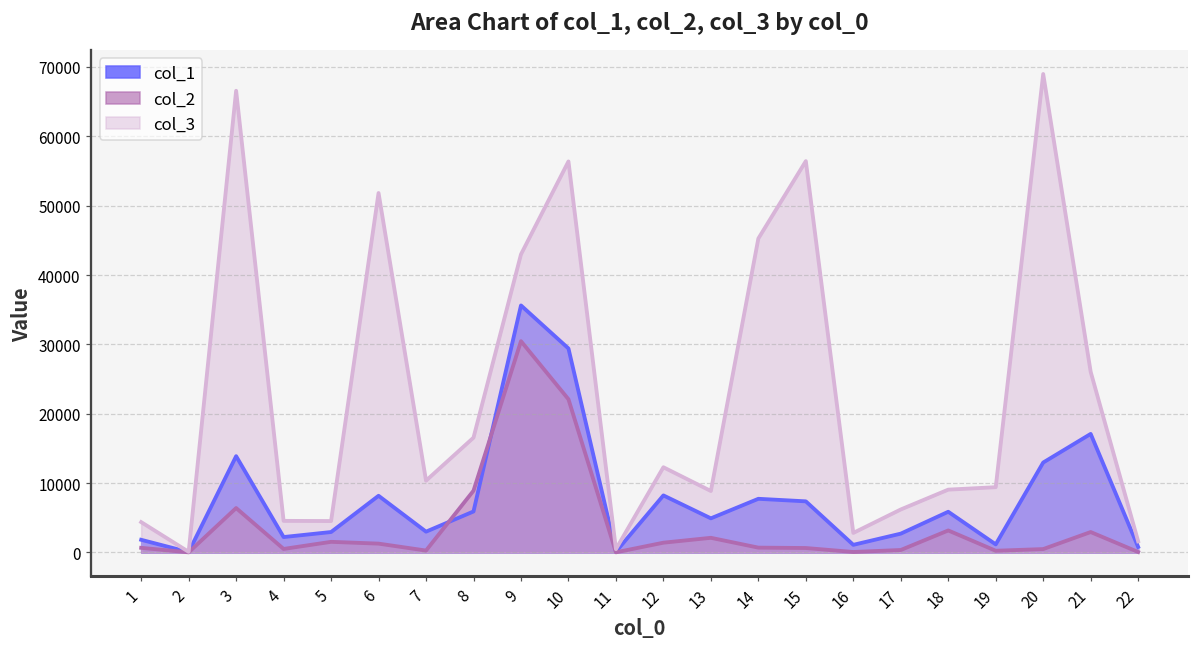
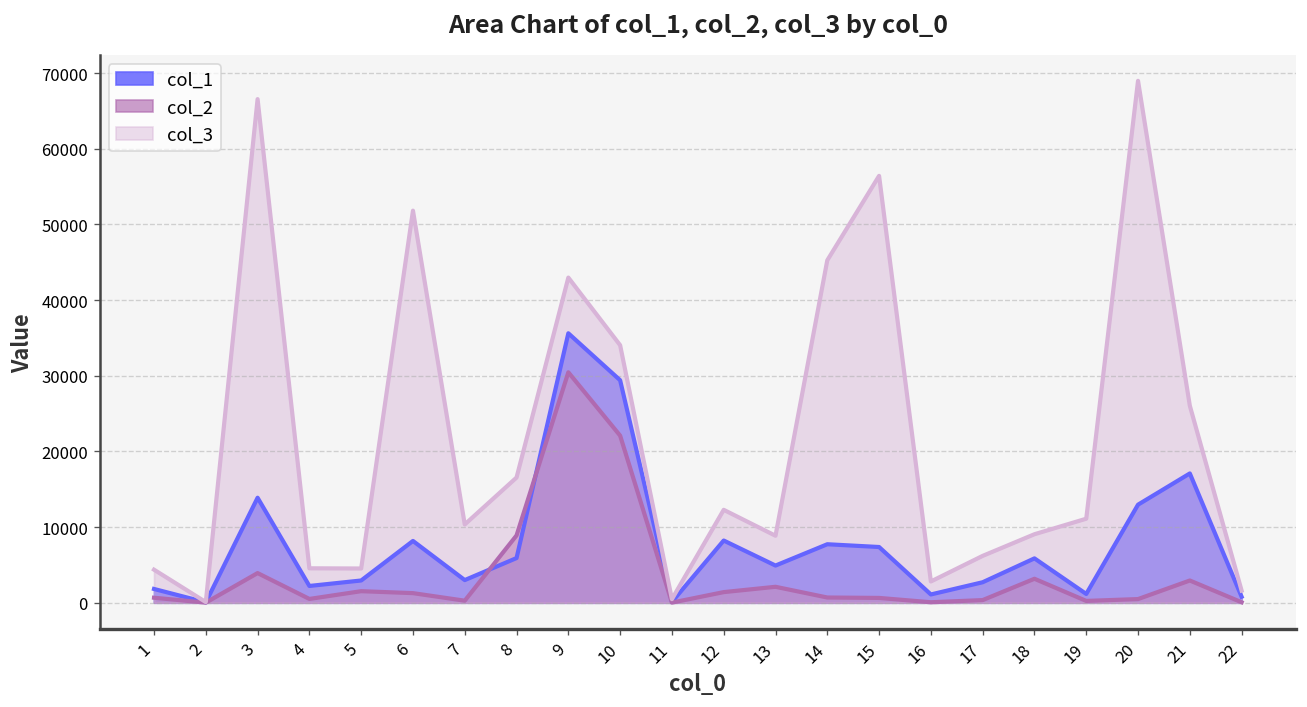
col_2, 3: 6000 -> 4000
col_3, 10: 56000 -> 34000
col_3, 19: 9000 -> 11000
